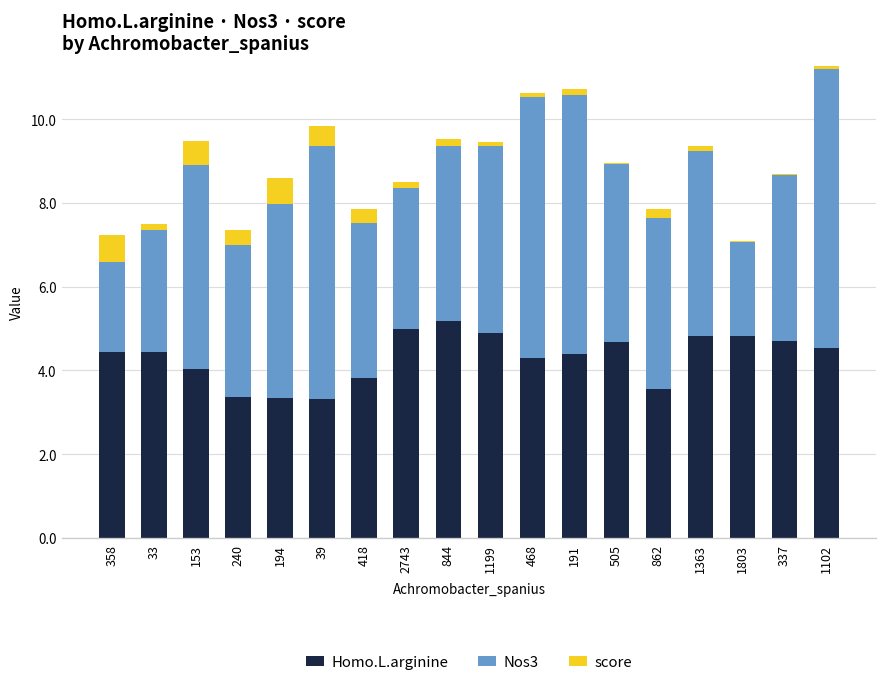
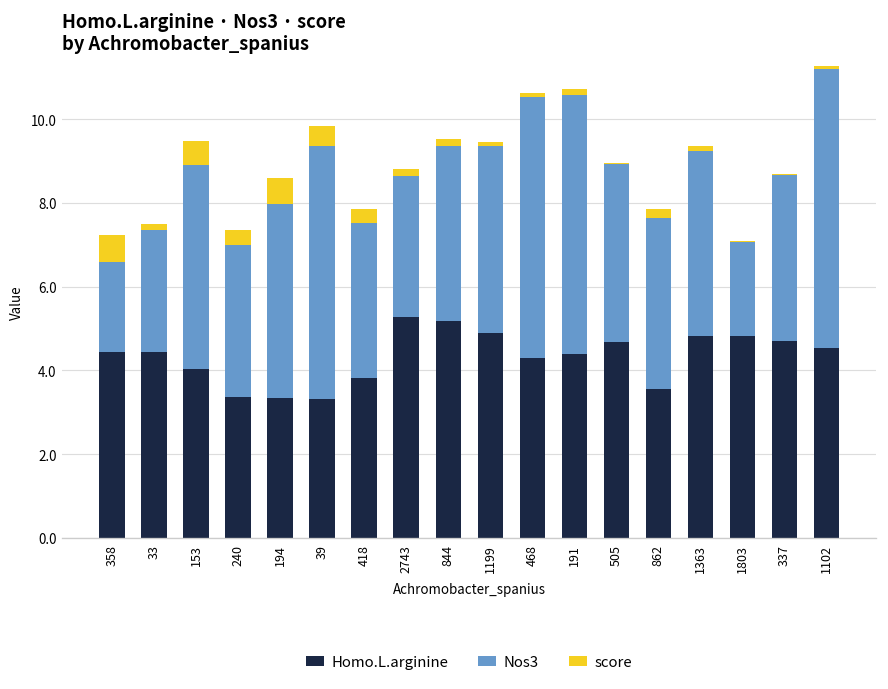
Homo.L.arginine, 2743: 5.0 -> 5.3
